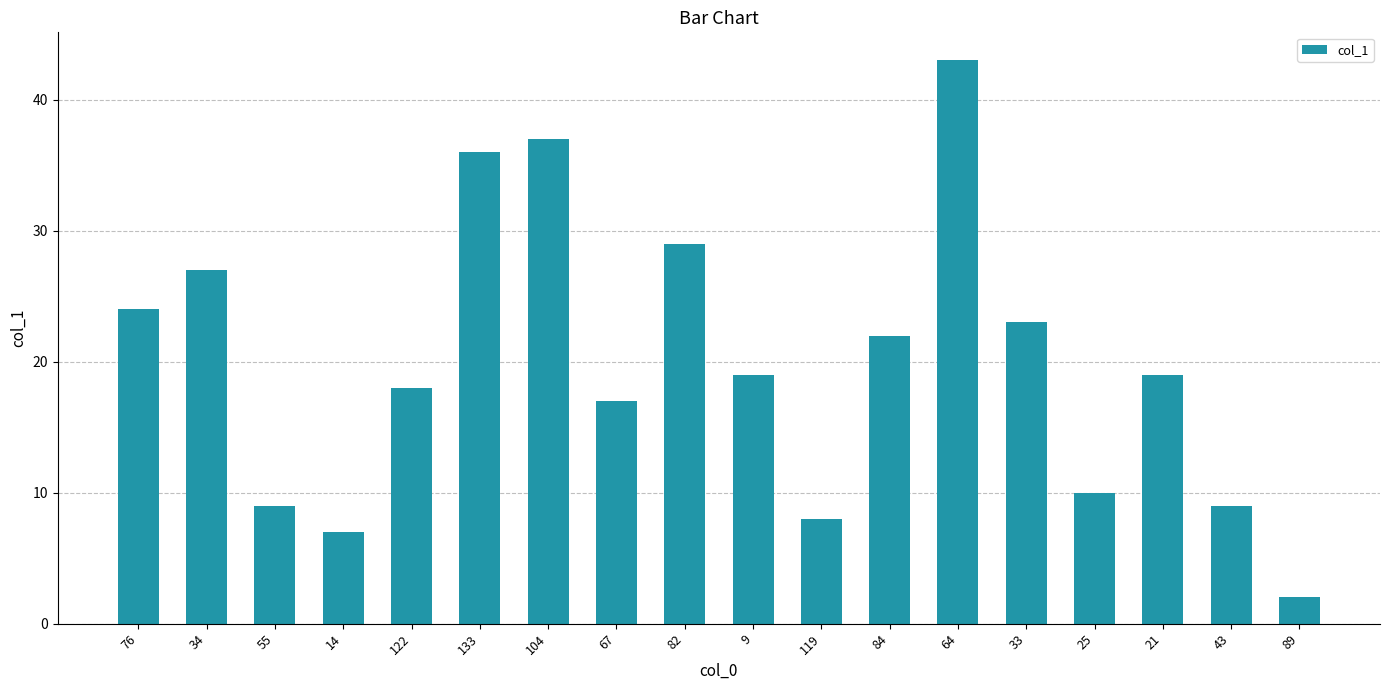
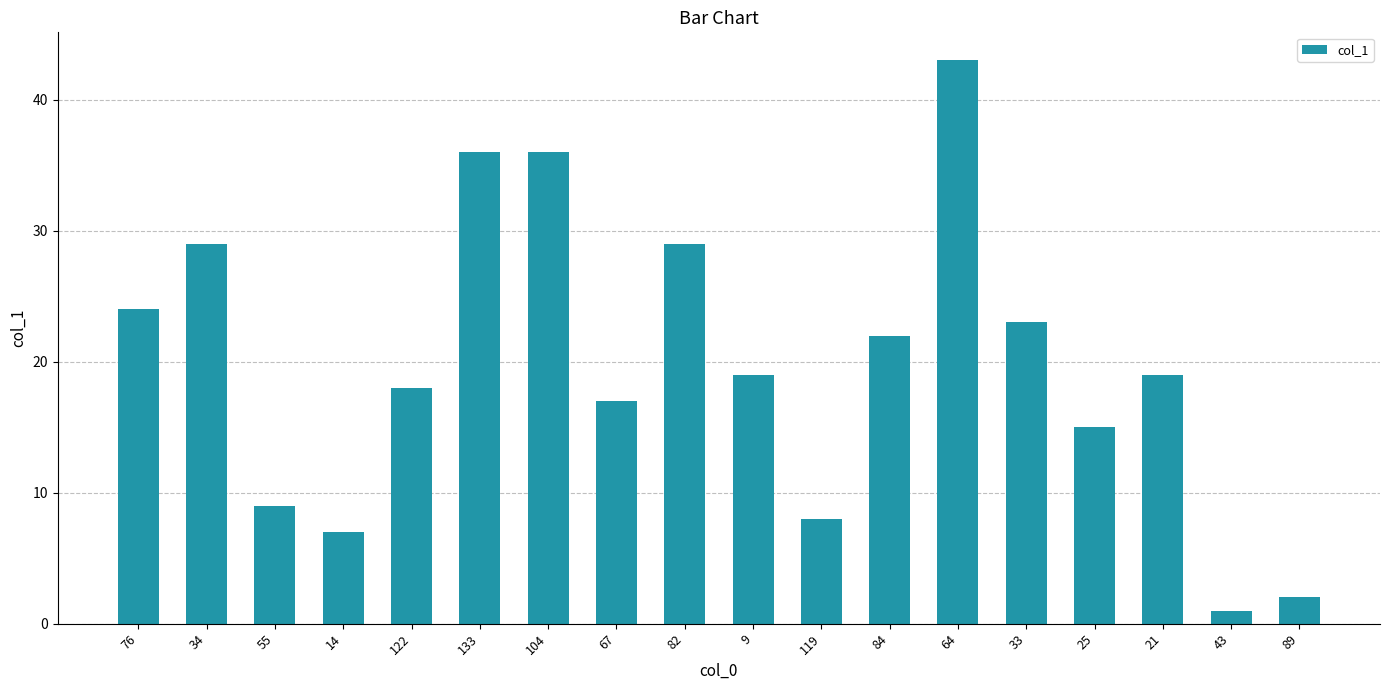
34: 27 -> 29
104: 37 -> 36
25: 10 -> 15
43: 9 -> 1
